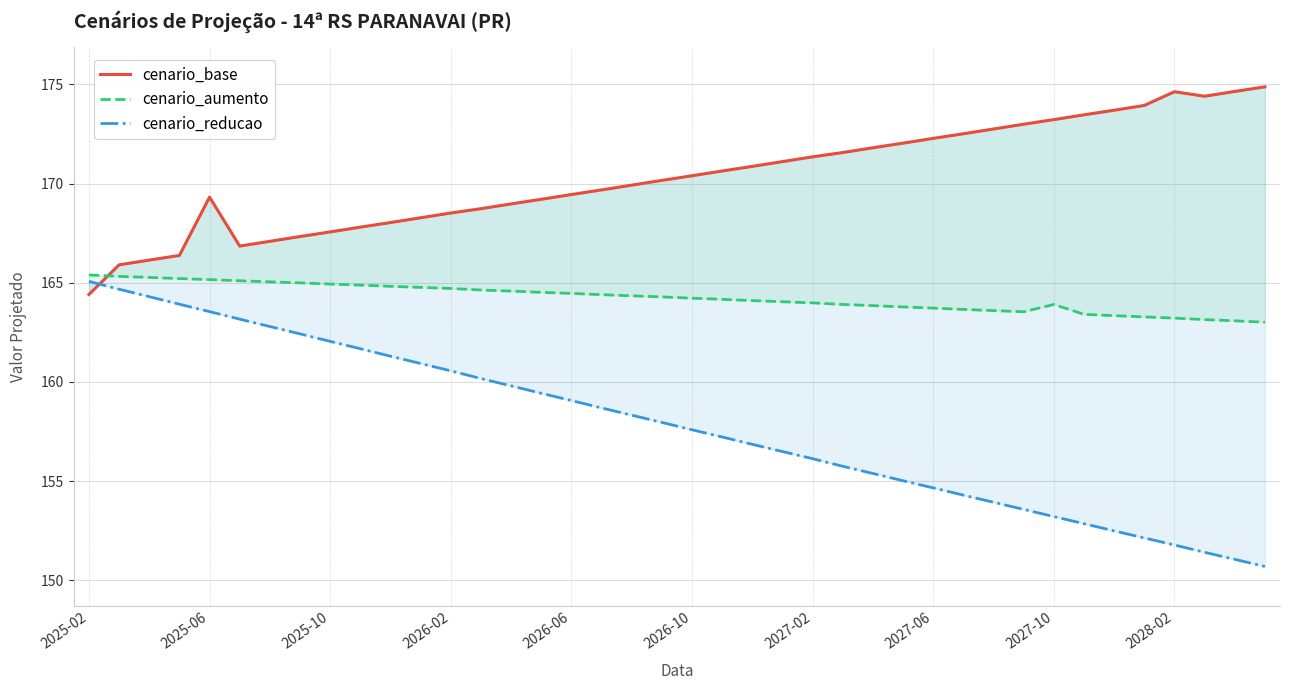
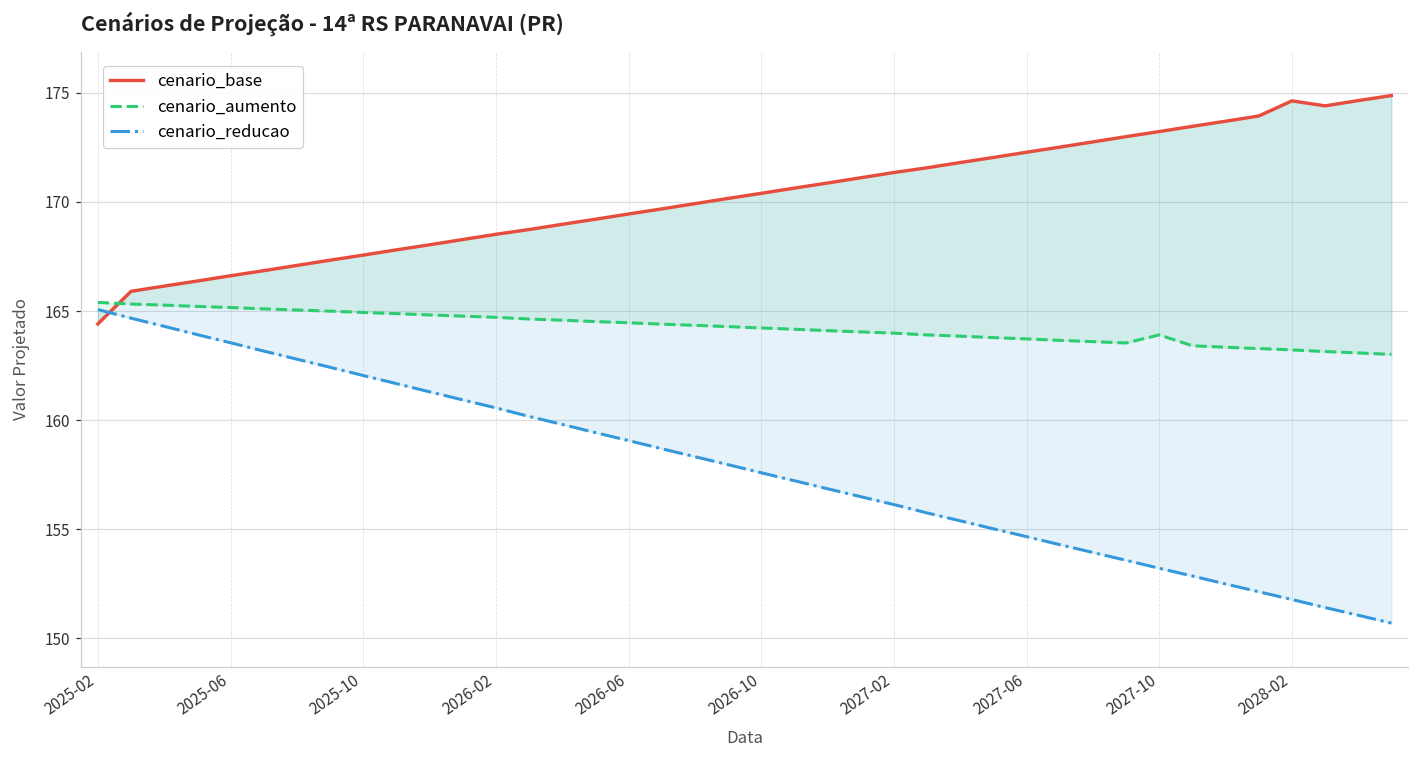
cenario_base, 2025-06: 169.3 -> 166.6
